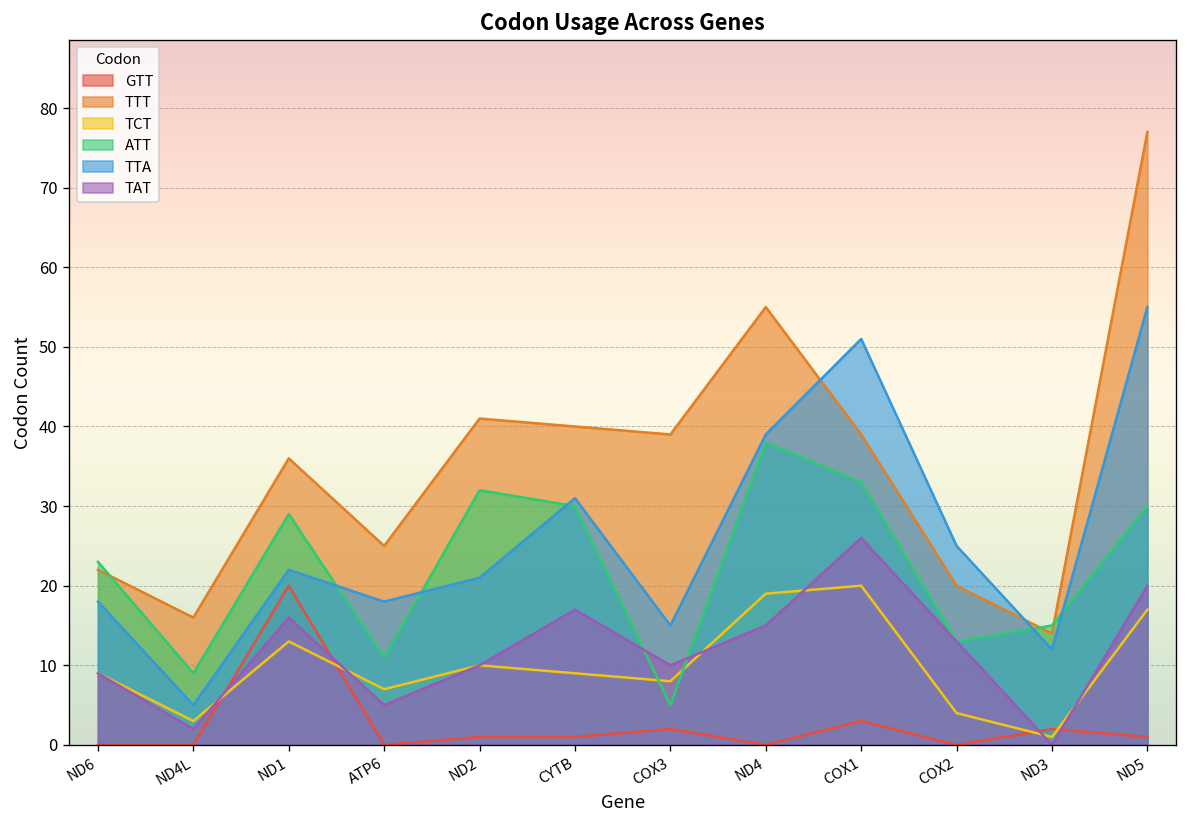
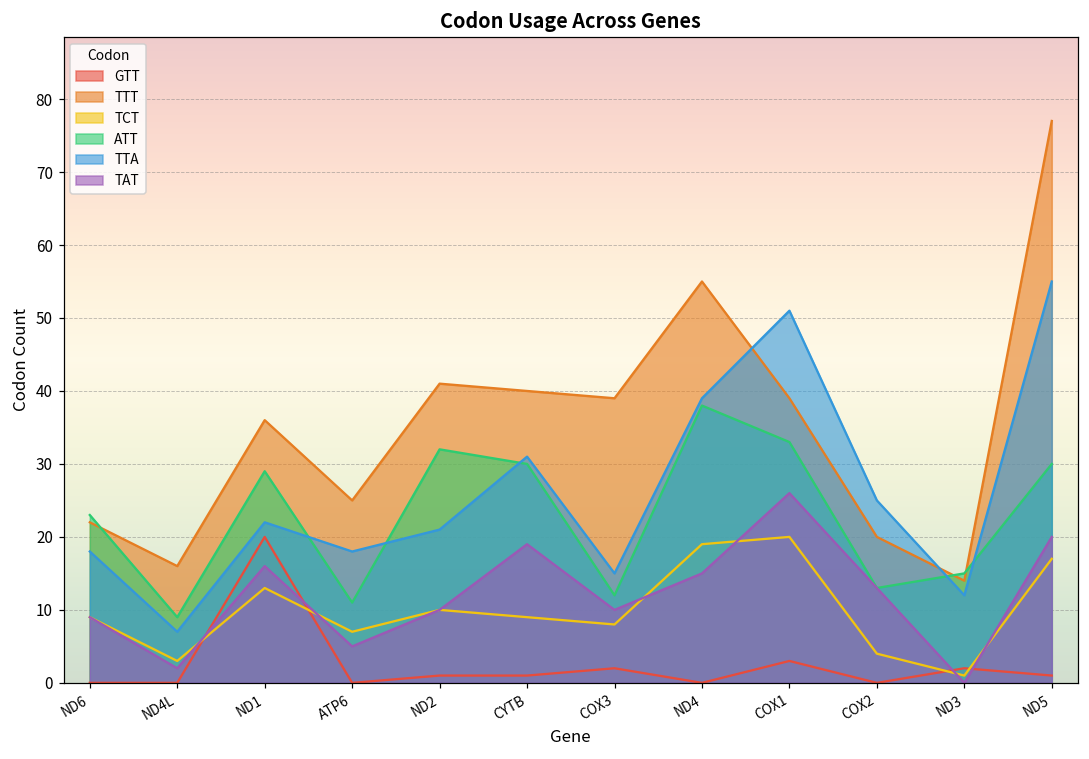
TTA, ND4L: 5 -> 7
TAT, CYTB: 17 -> 19
ATT, COX3: 5 -> 12
